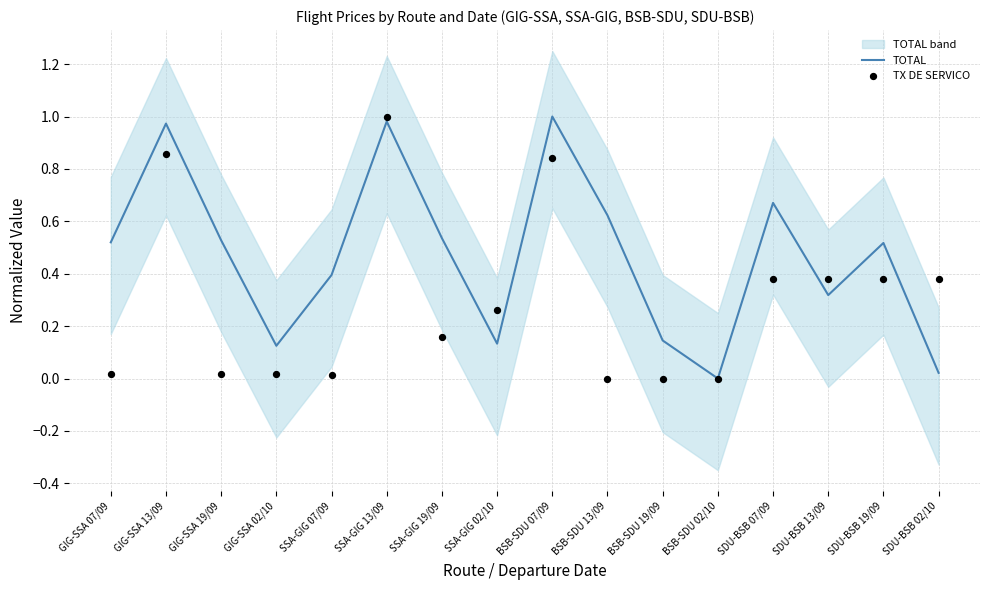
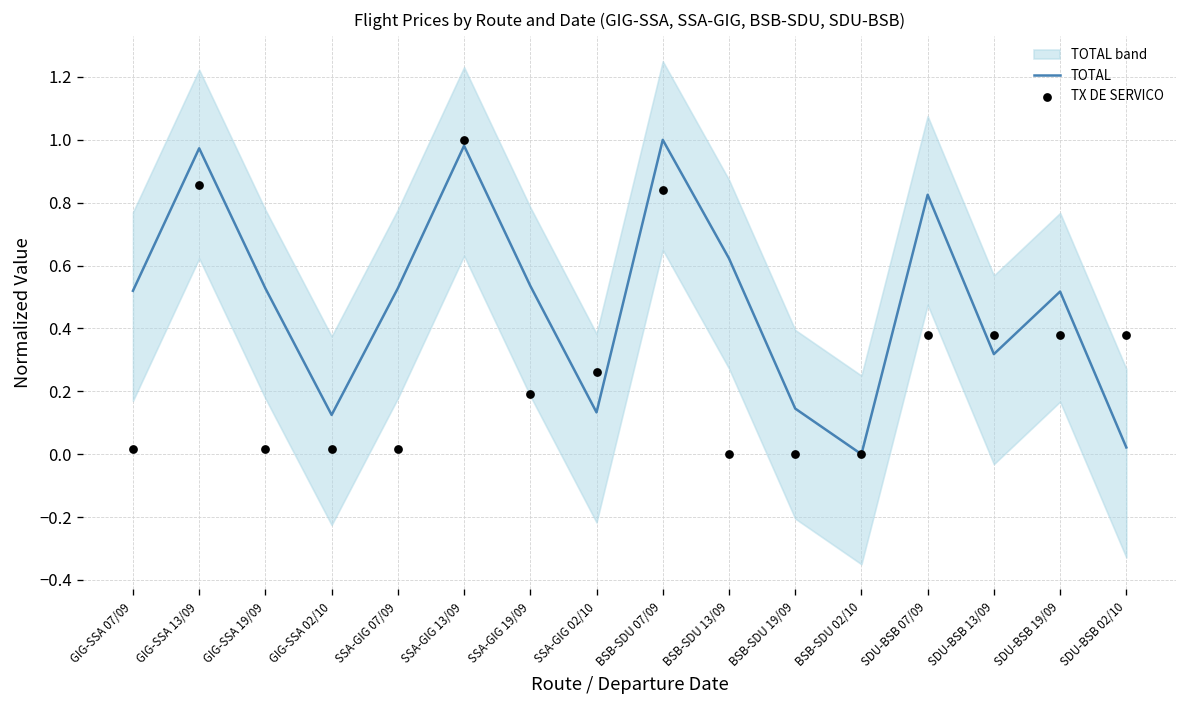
TOTAL, SSA-GIG 07/09: 0.40 -> 0.53
TX DE SERVICO, SSA-GIG 19/09: 0.16 -> 0.19
TOTAL, SDU-BSB 07/09: 0.67 -> 0.83
